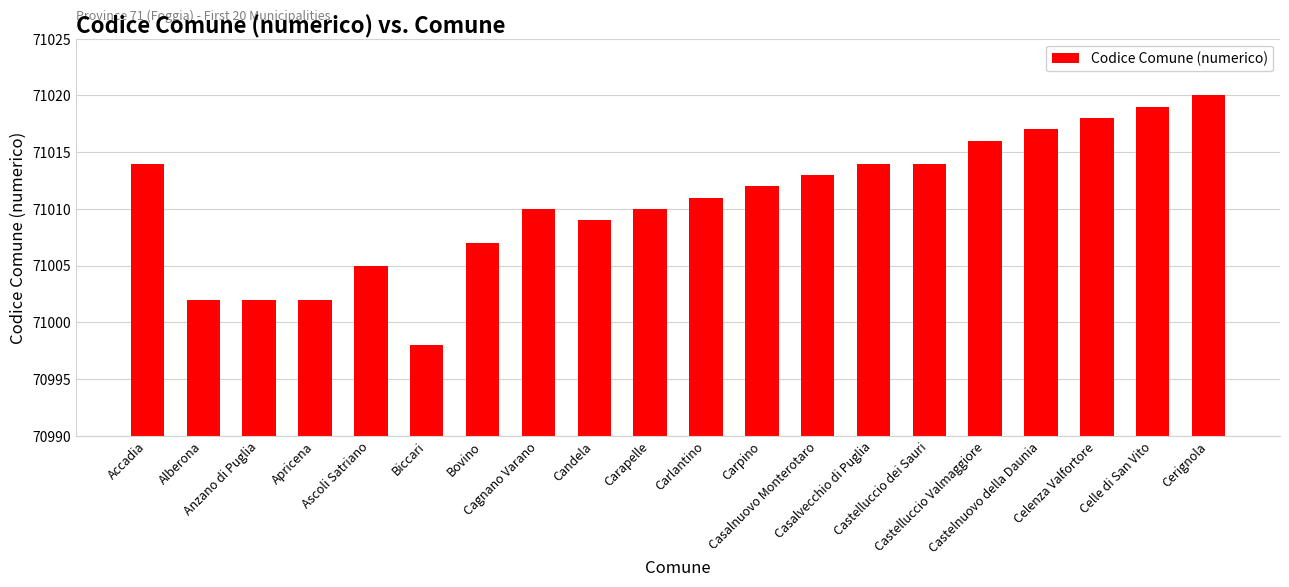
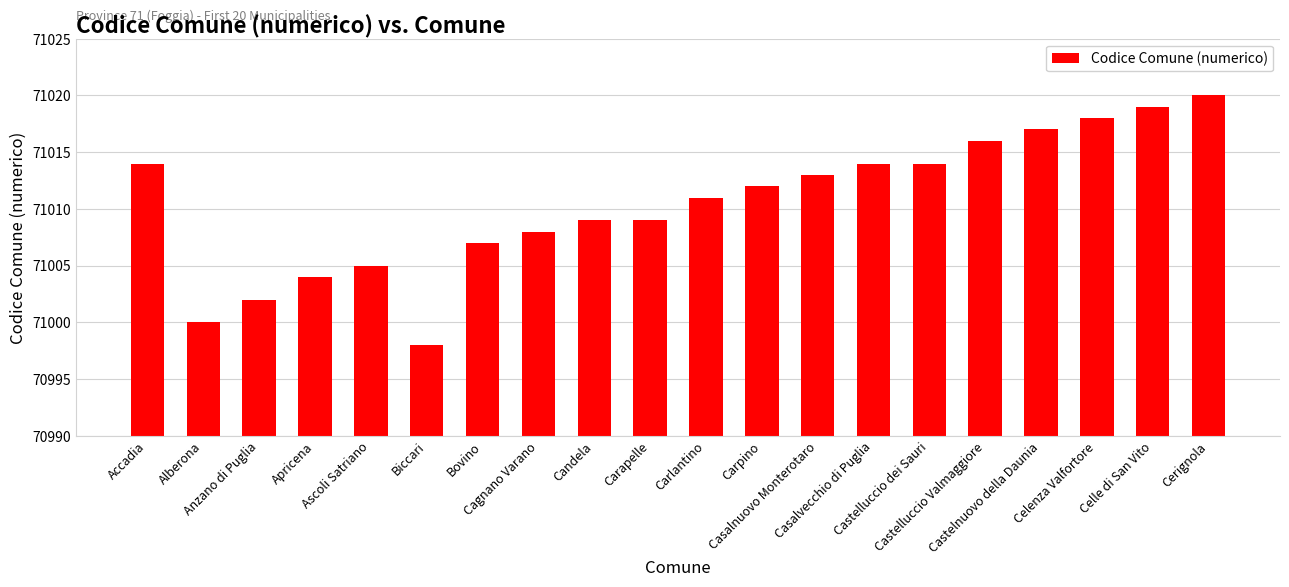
Alberona: 71002 -> 71000
Apricena: 71002 -> 71004
Cagnano Varano: 71010 -> 71008
Carapelle: 71010 -> 71009
